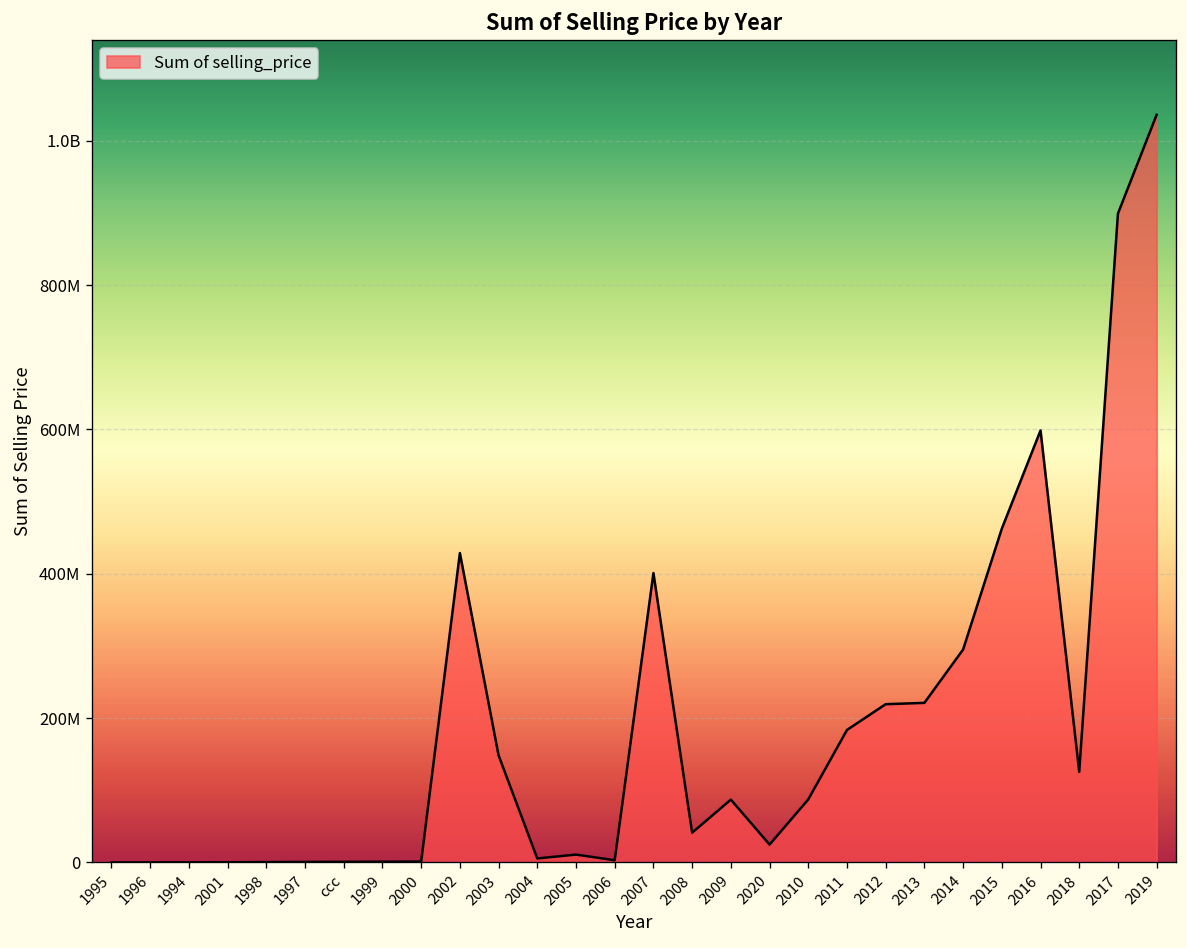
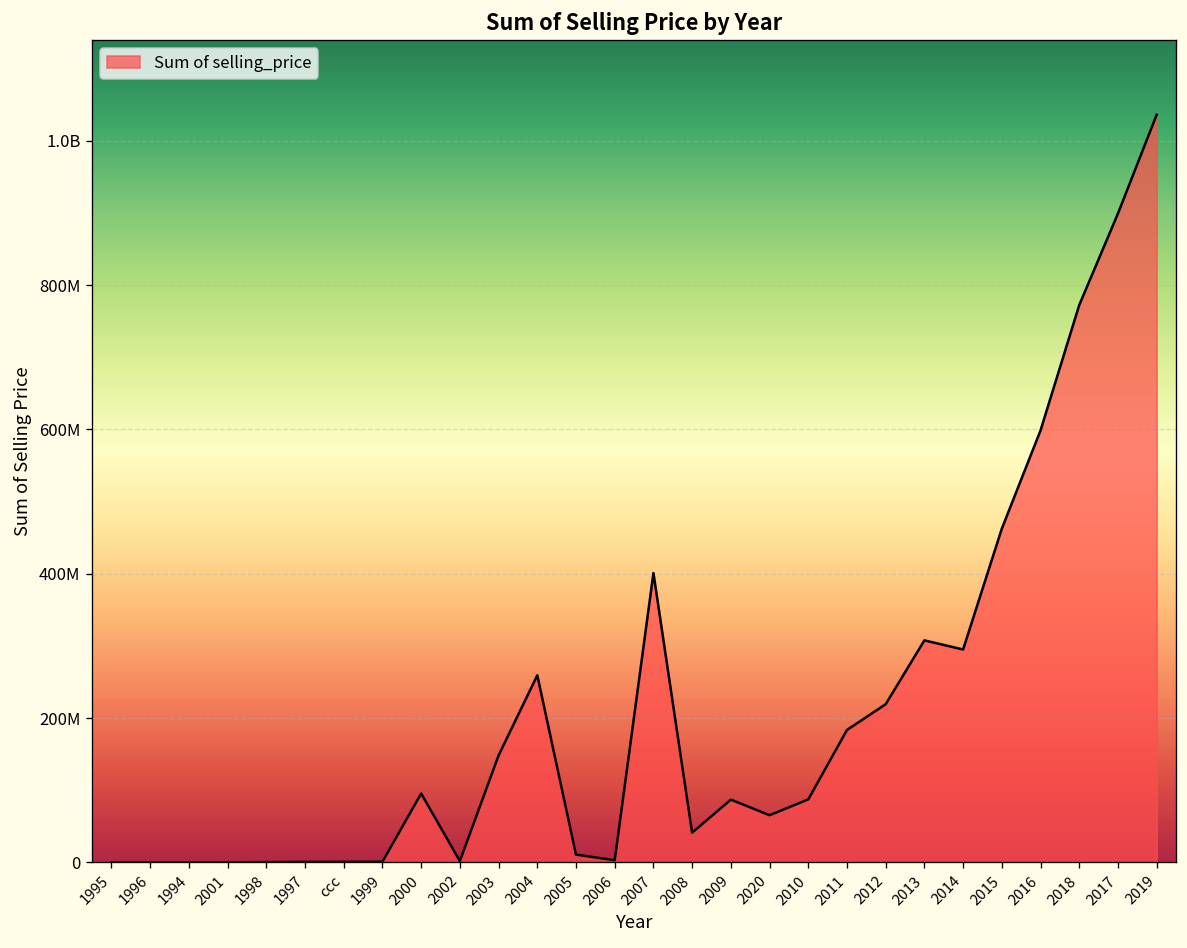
2000: 0 -> 100000000
2002: 430000000 -> 0
2004: 10000000 -> 260000000
2020: 20000000 -> 70000000
2013: 220000000 -> 310000000
2018: 130000000 -> 770000000
